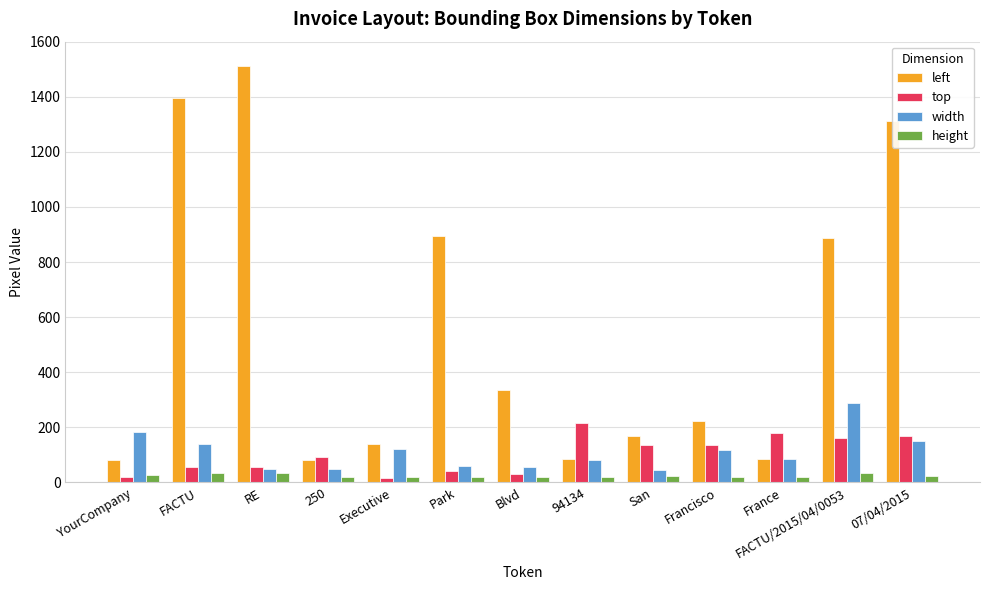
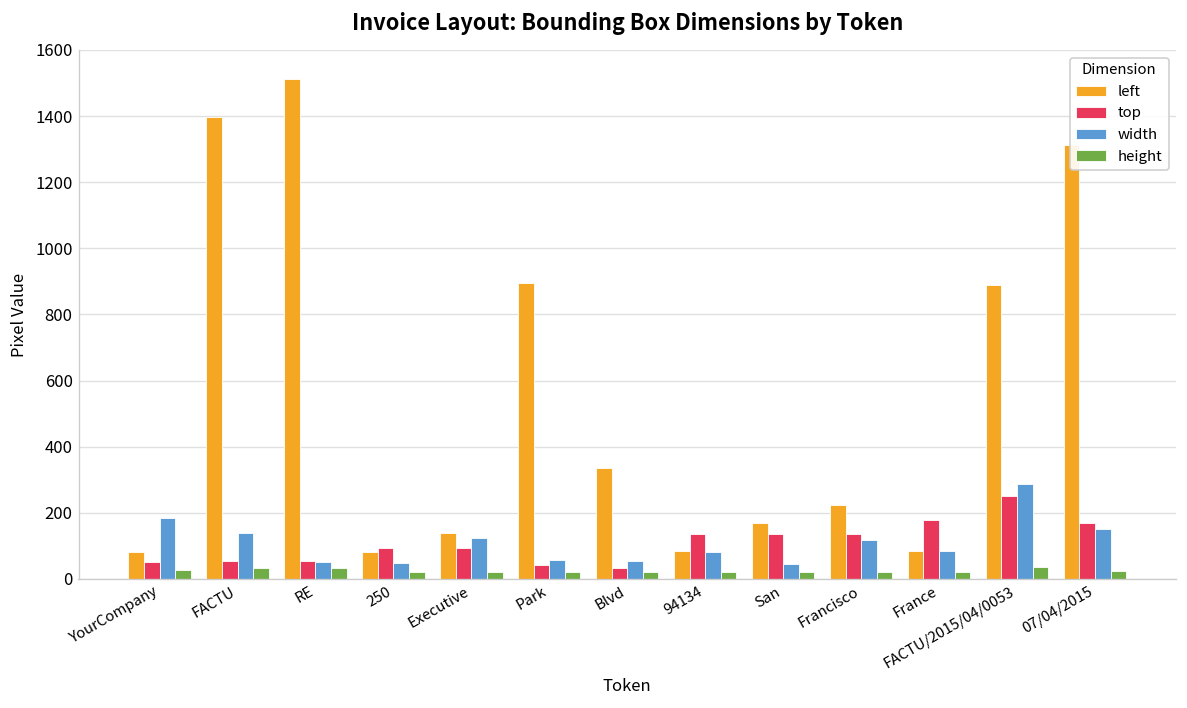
top, YourCompany: 20 -> 50
top, Executive: 20 -> 90
top, 94134: 220 -> 140
top, FACTU/2015/04/0053: 160 -> 250
